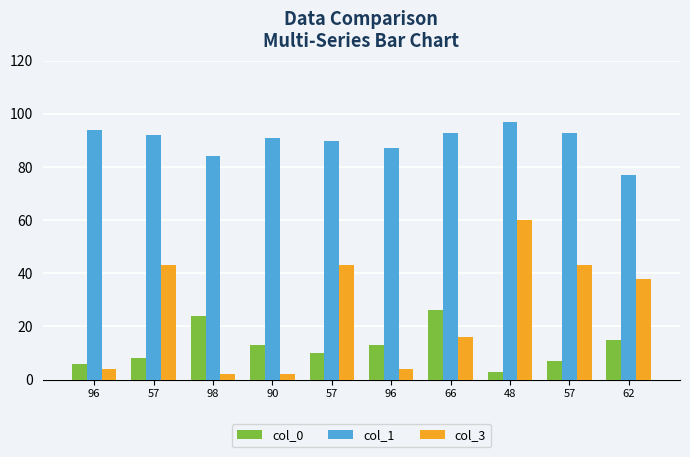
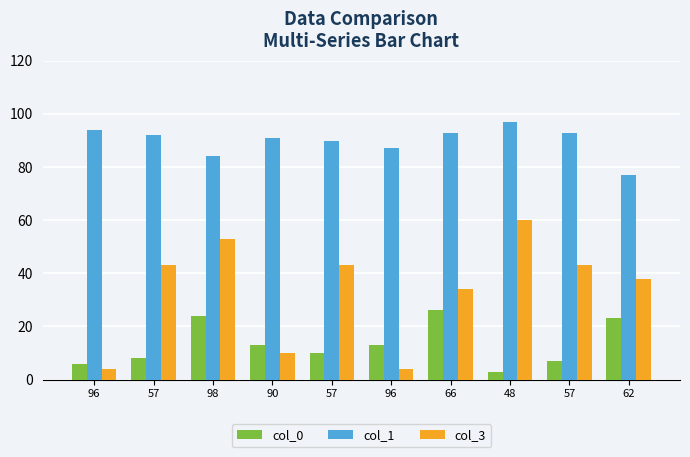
col_3, 98: 2 -> 53
col_3, 90: 2 -> 10
col_3, 66: 16 -> 34
col_0, 62: 15 -> 23
